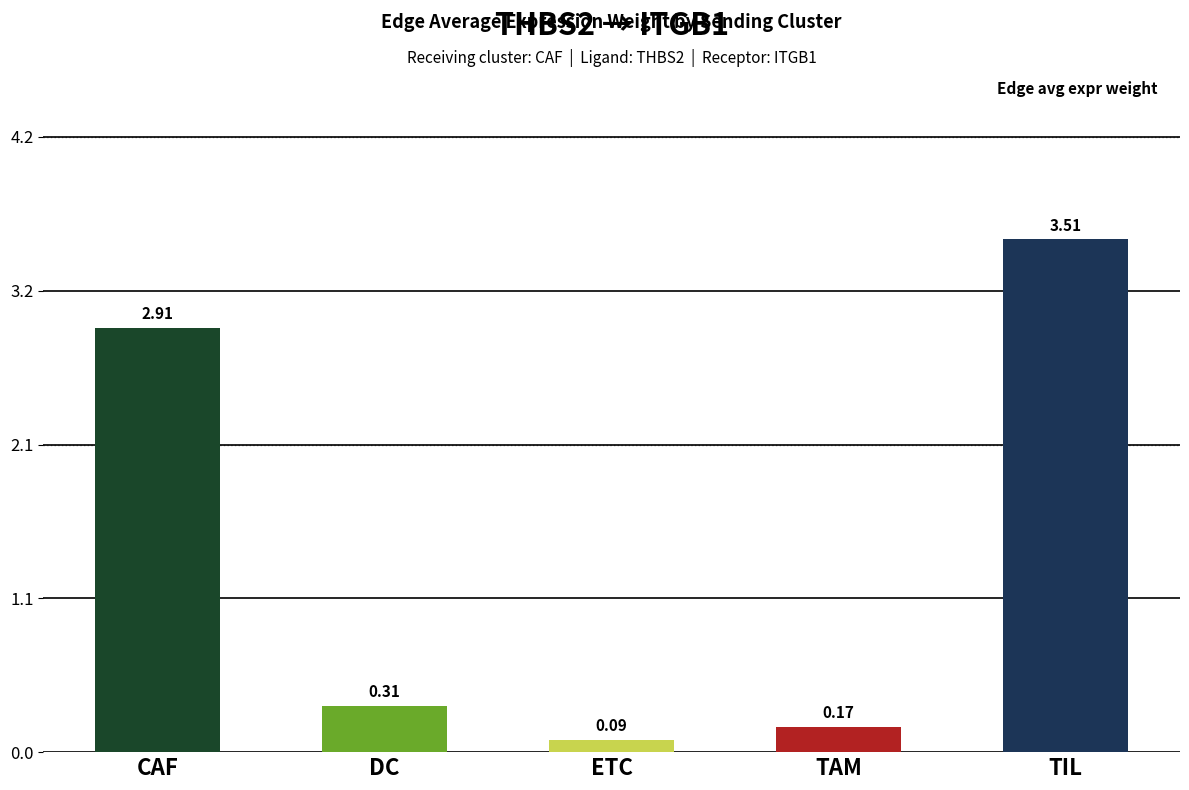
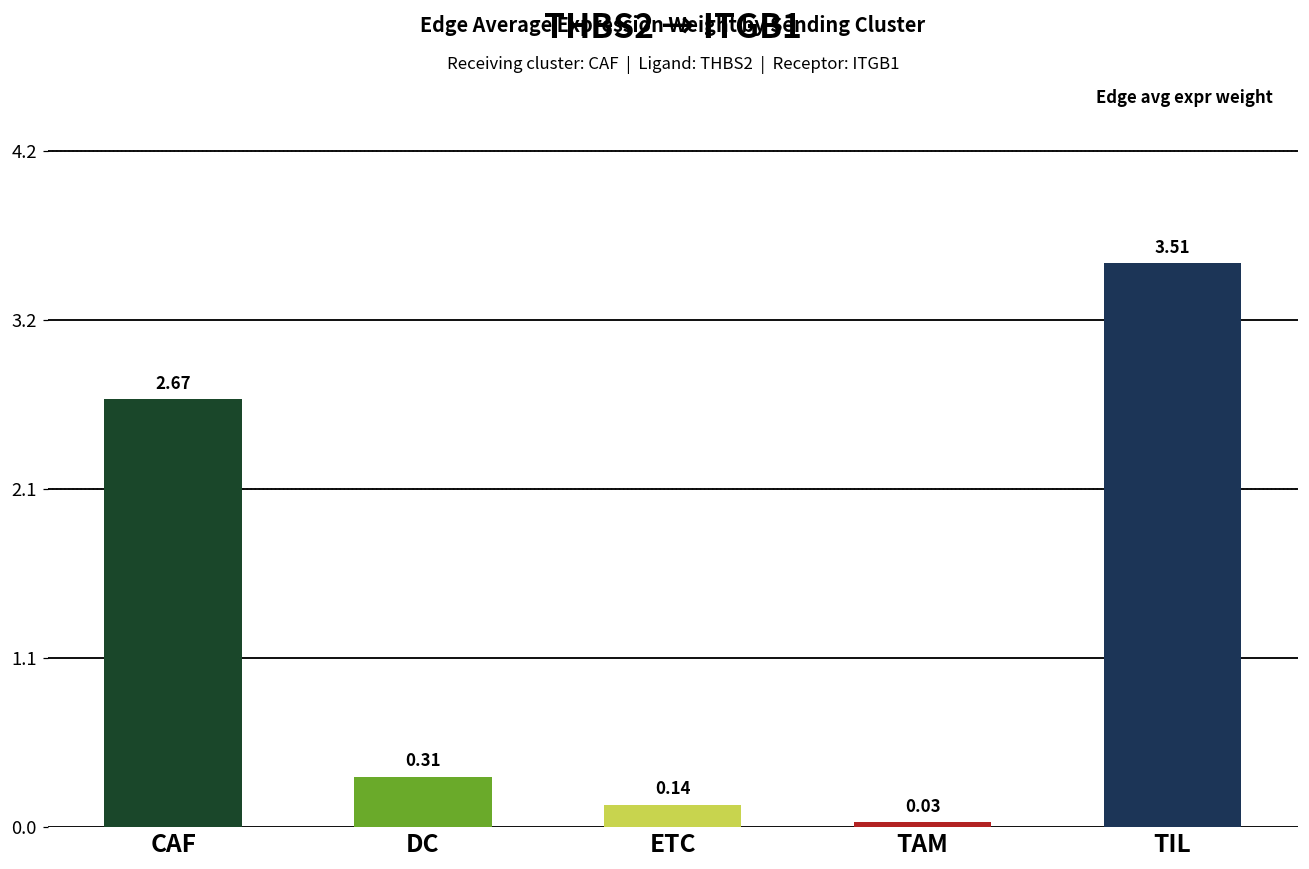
CAF: 2.91 -> 2.67
ETC: 0.09 -> 0.14
TAM: 0.17 -> 0.03
